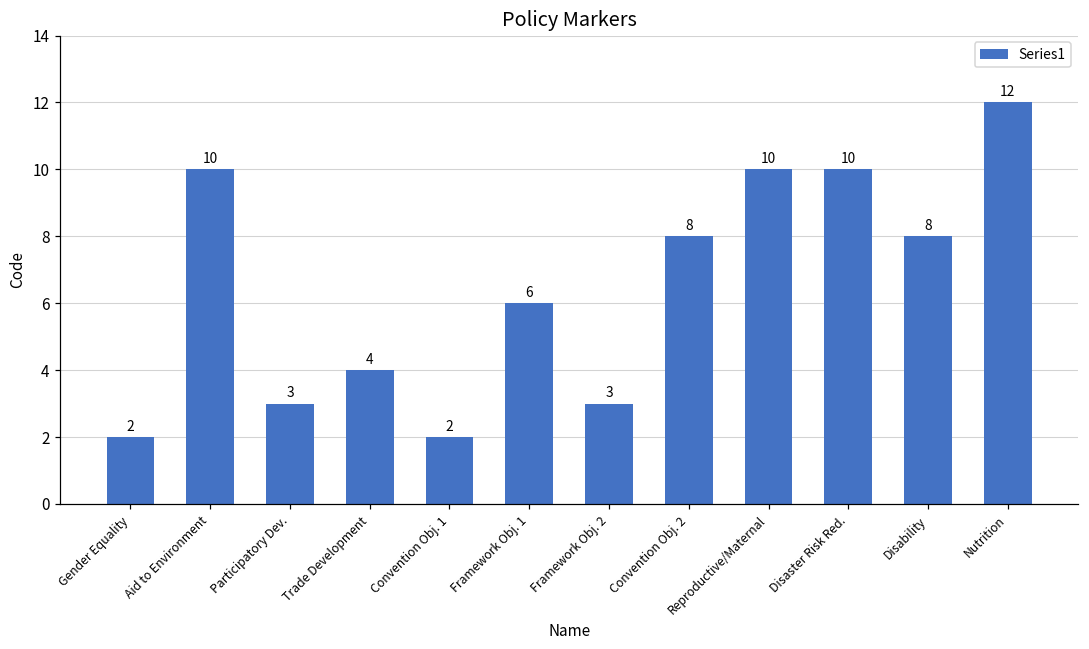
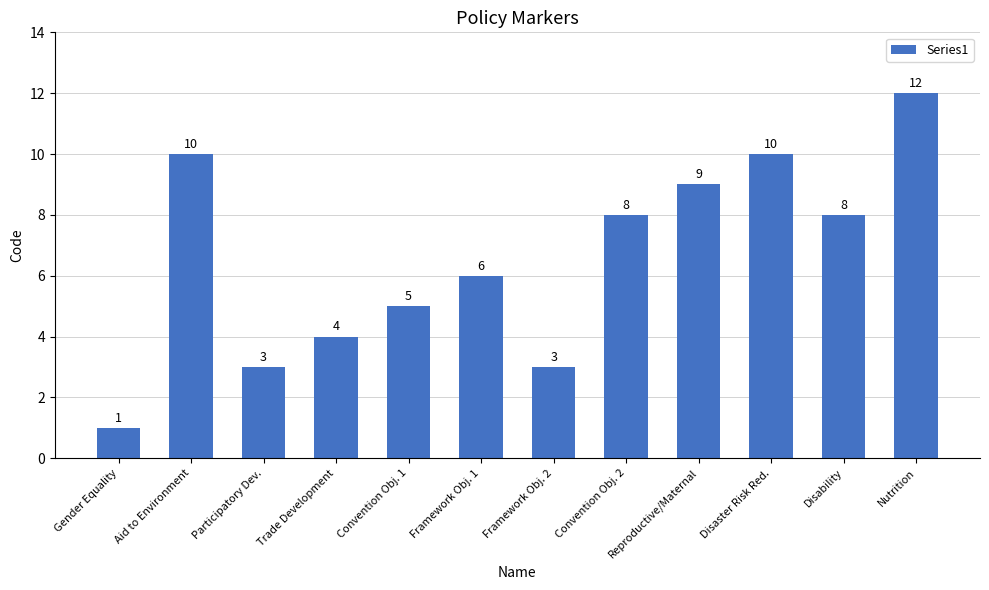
Gender Equality: 2 -> 1
Convention Obj. 1: 2 -> 5
Reproductive/Maternal: 10 -> 9
